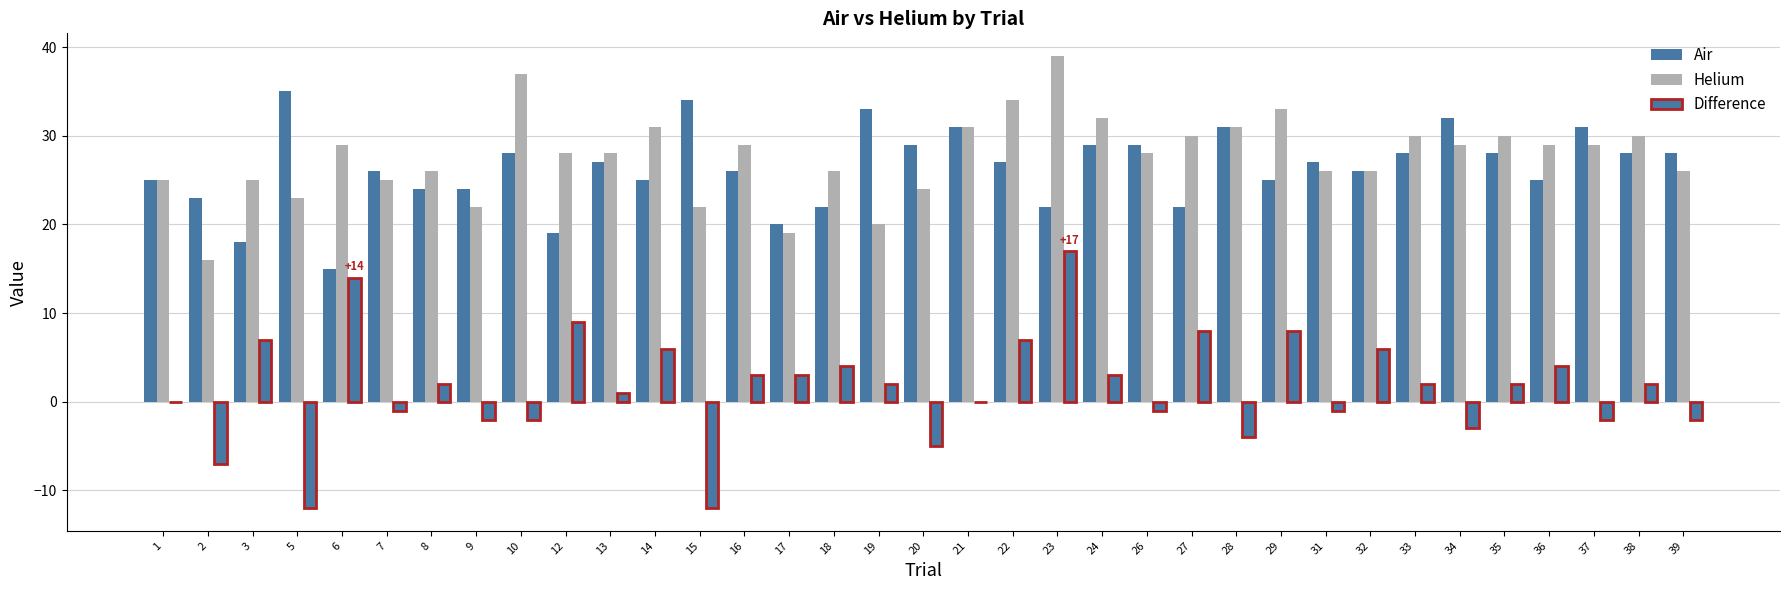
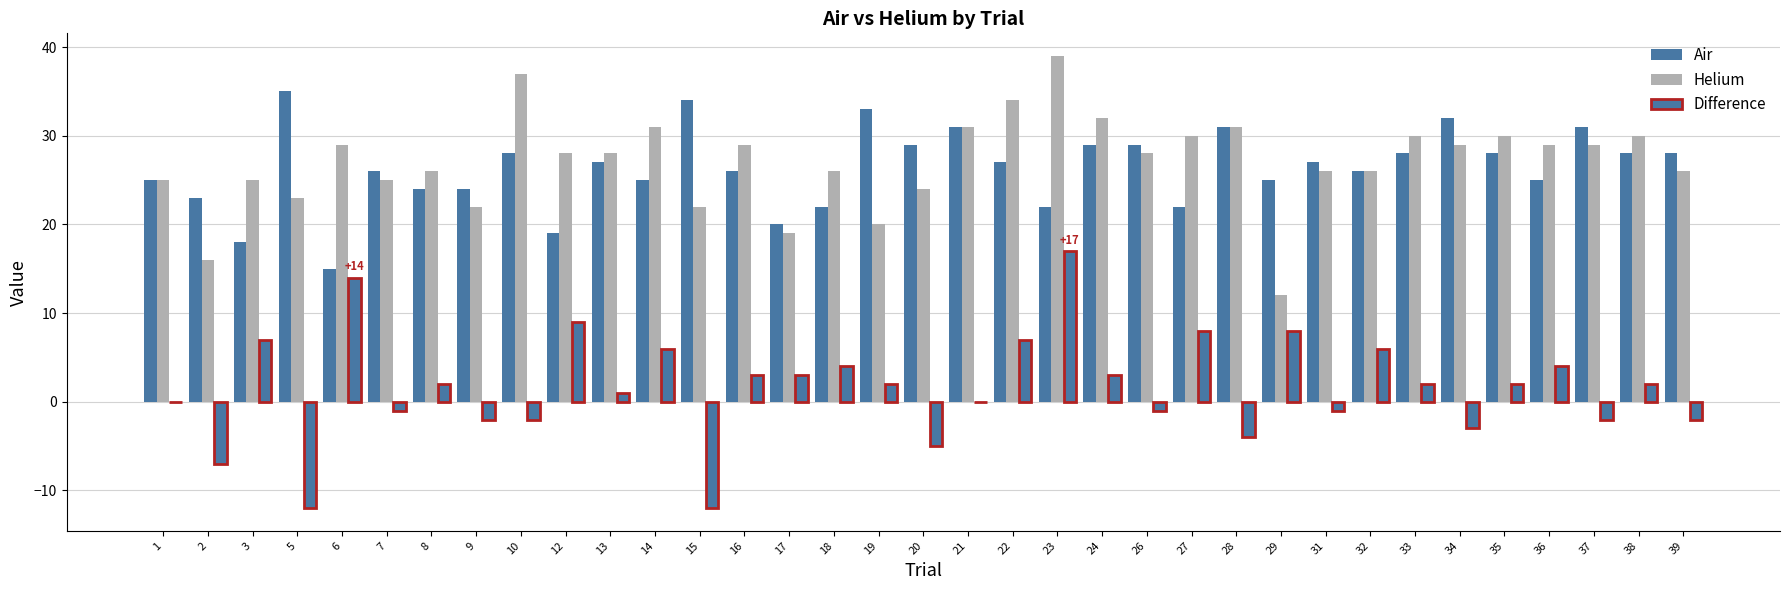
Helium, 29: 33 -> 12
